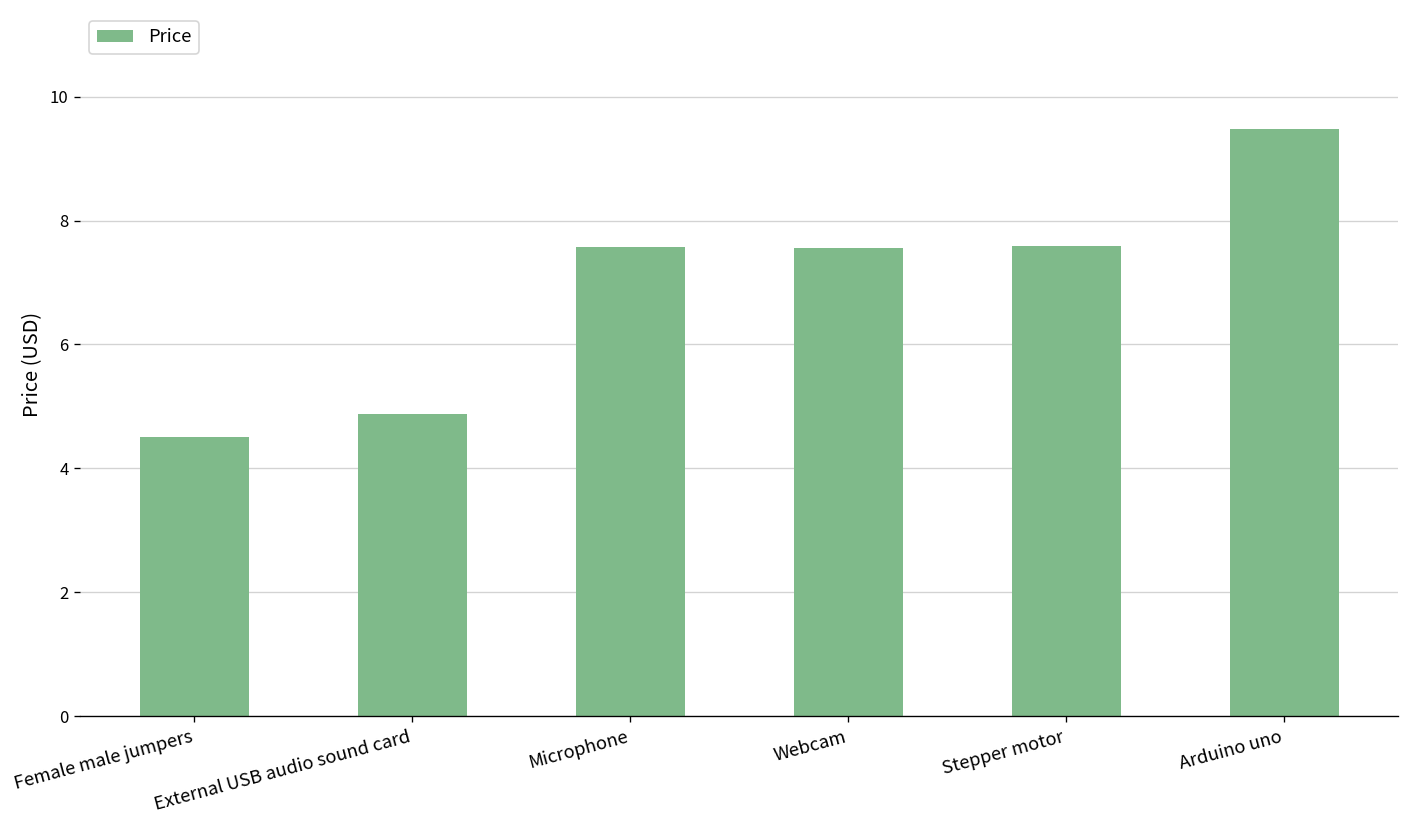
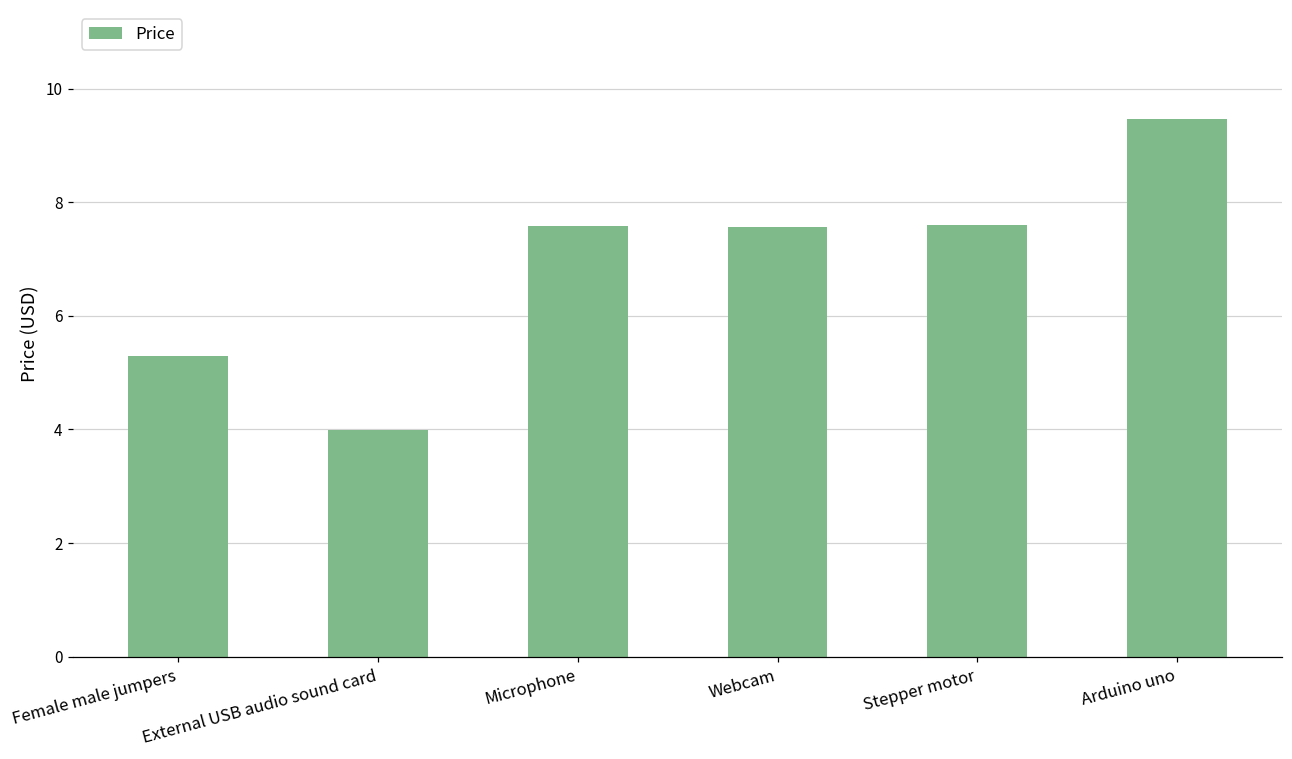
Female male jumpers: 4.5 -> 5.3
External USB audio sound card: 4.9 -> 4.0
